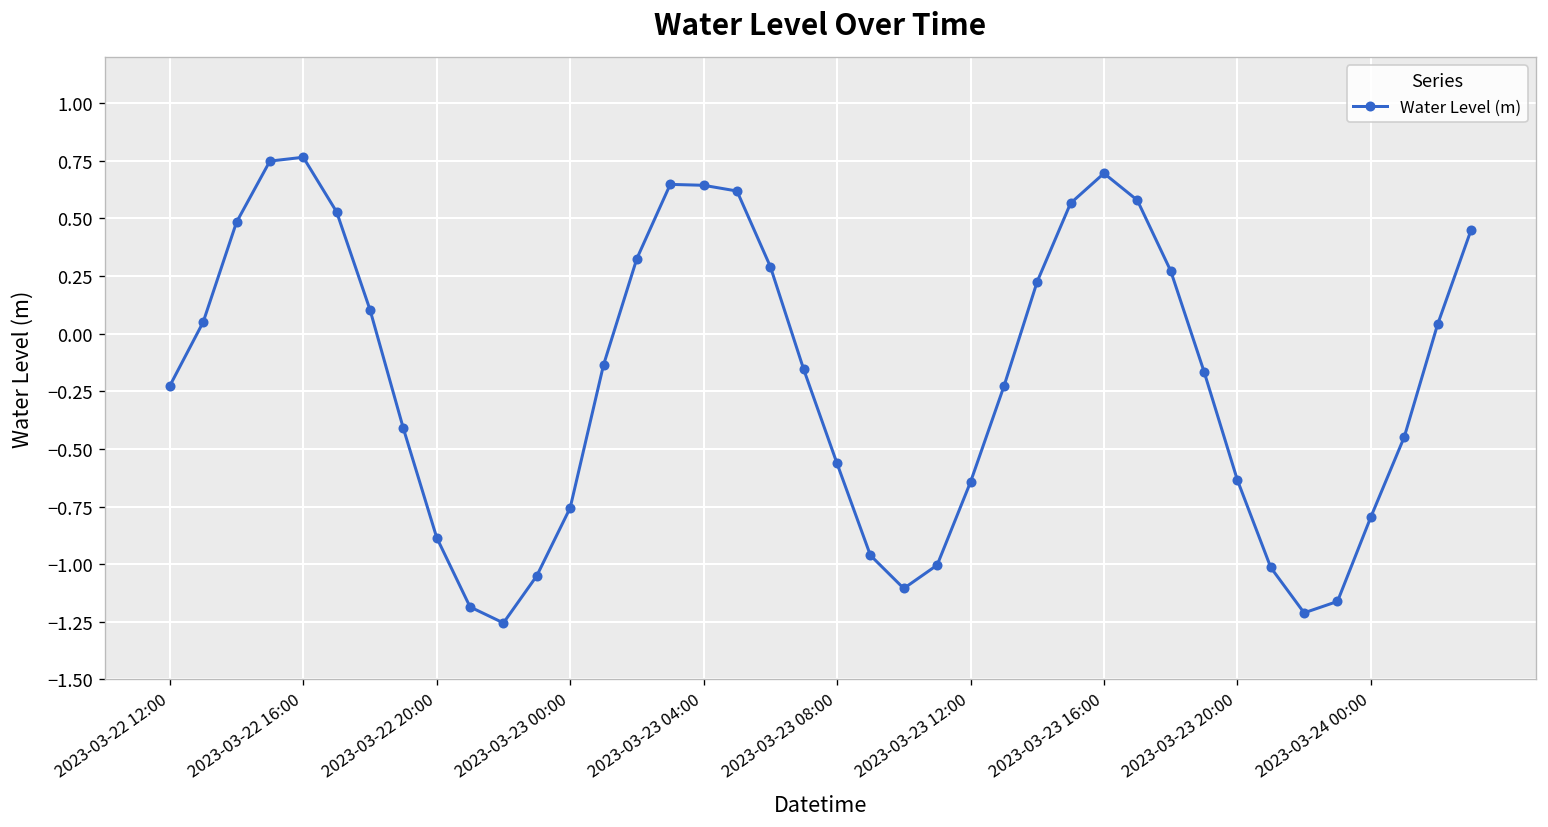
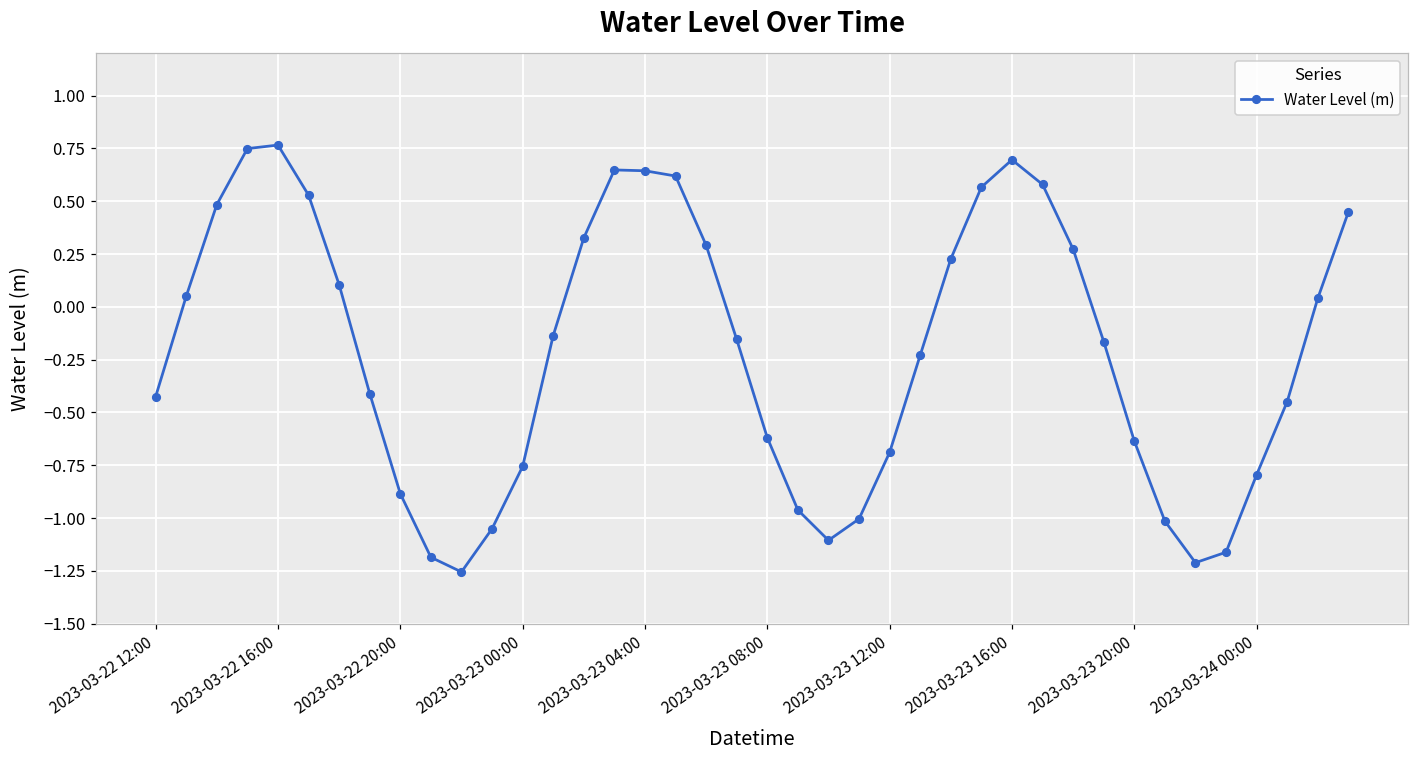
2023-03-22 12:00: -0.23 -> -0.42
2023-03-23 08:00: -0.56 -> -0.62
2023-03-23 12:00: -0.64 -> -0.69
